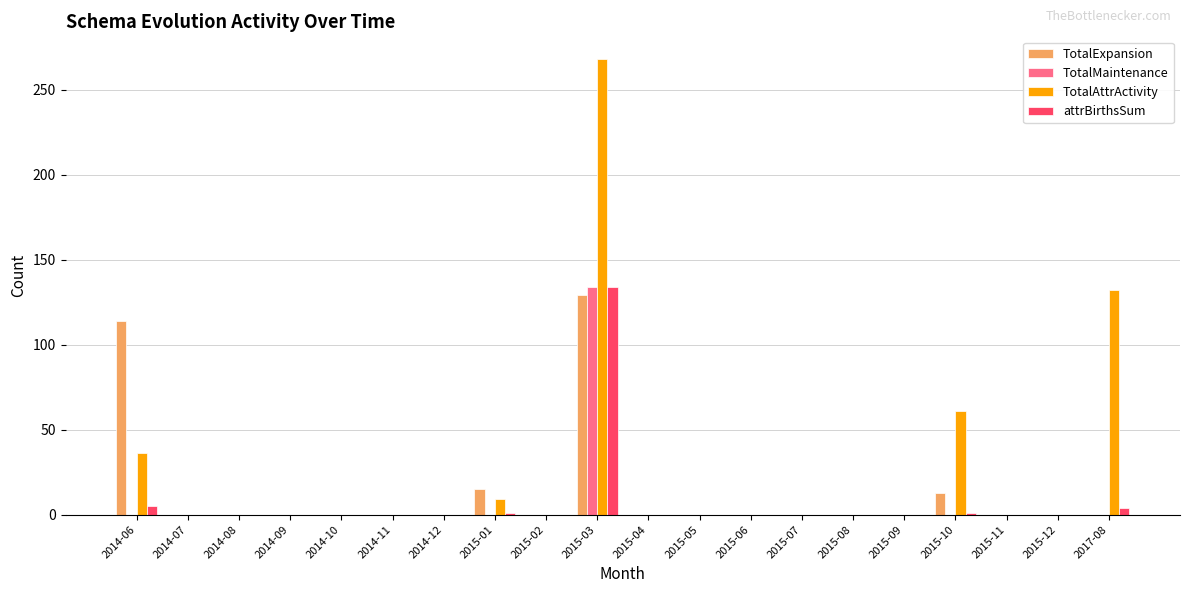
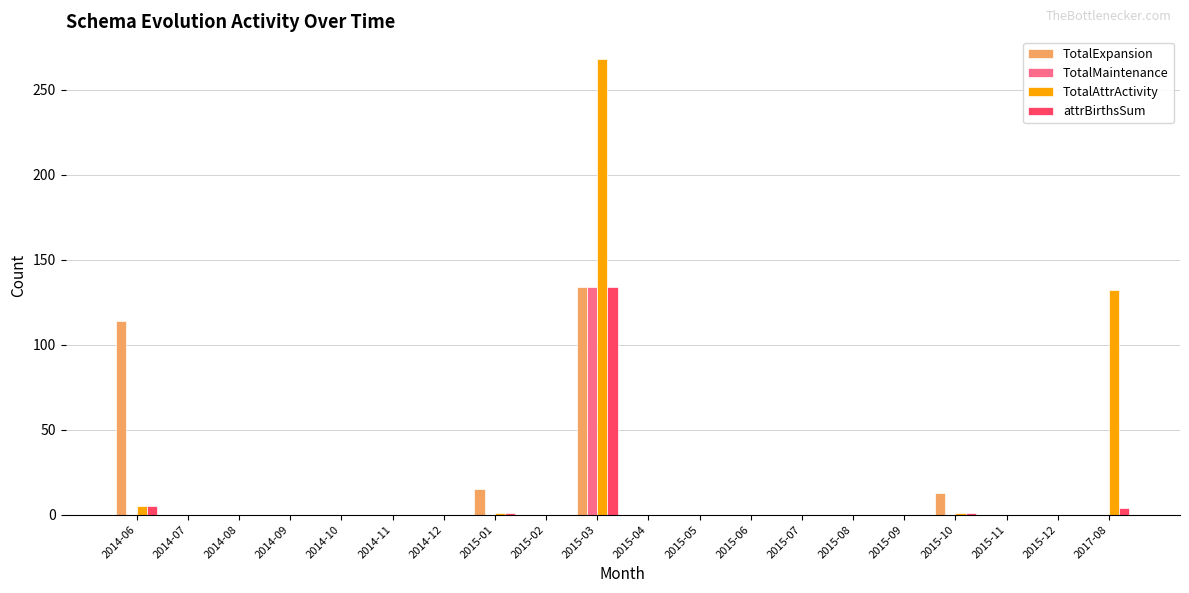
TotalAttrActivity, 2014-06: 36 -> 5
TotalAttrActivity, 2015-01: 9 -> 1
TotalExpansion, 2015-03: 129 -> 134
TotalAttrActivity, 2015-10: 61 -> 1
